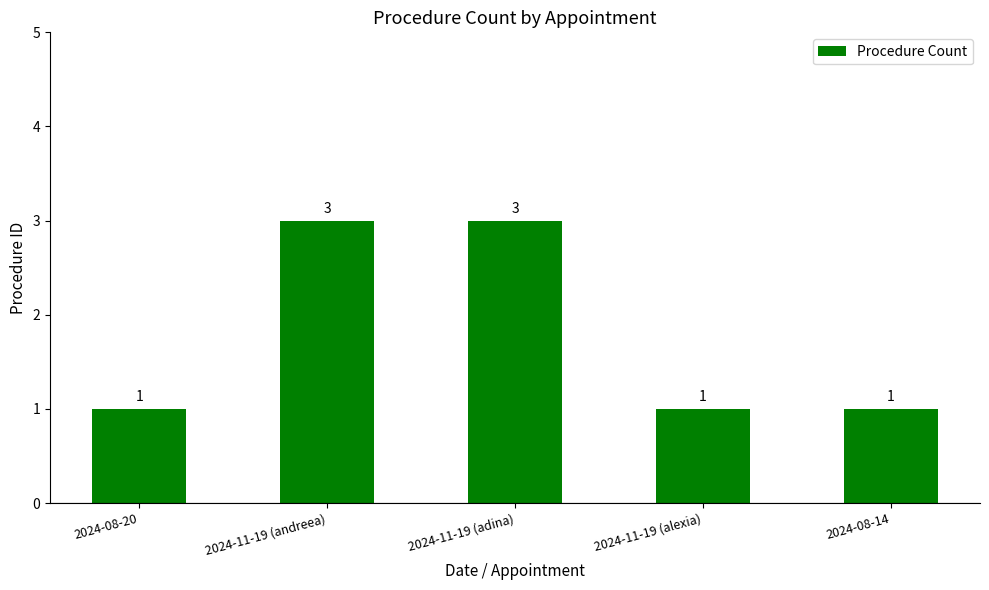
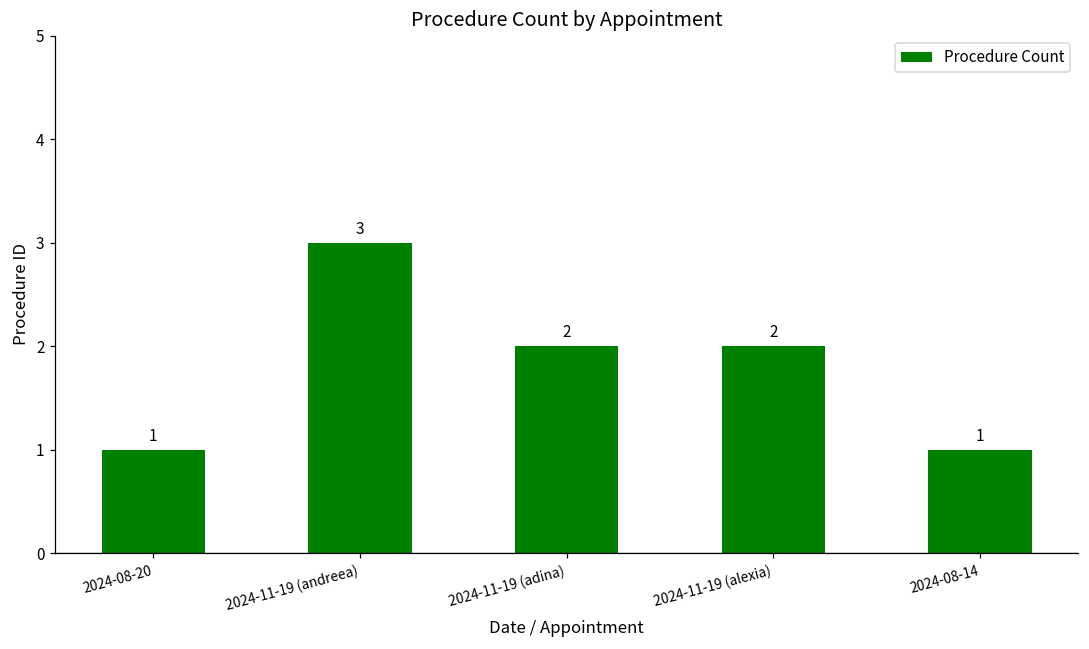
2024-11-19 (adina): 3 -> 2
2024-11-19 (alexia): 1 -> 2
